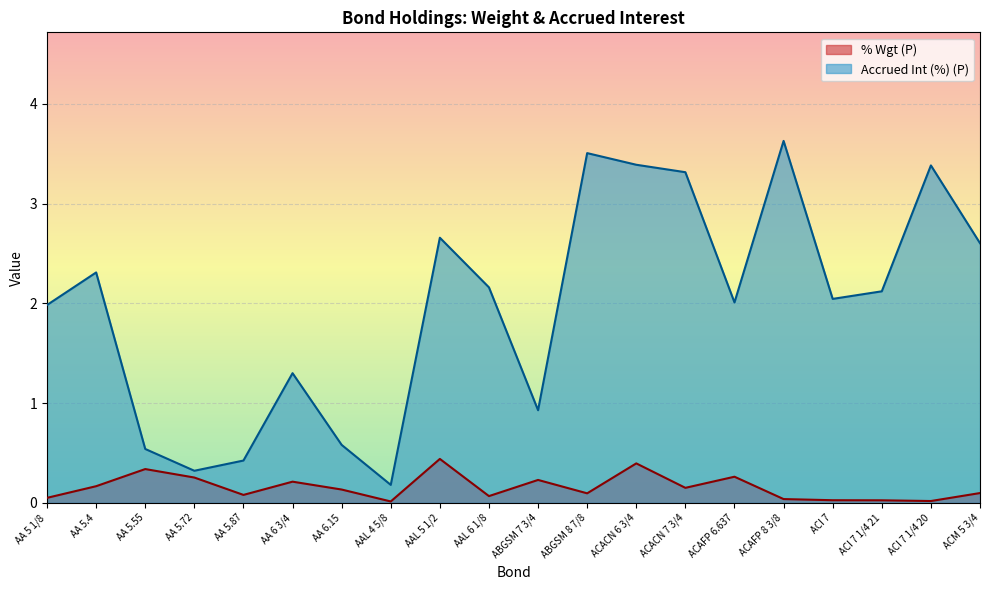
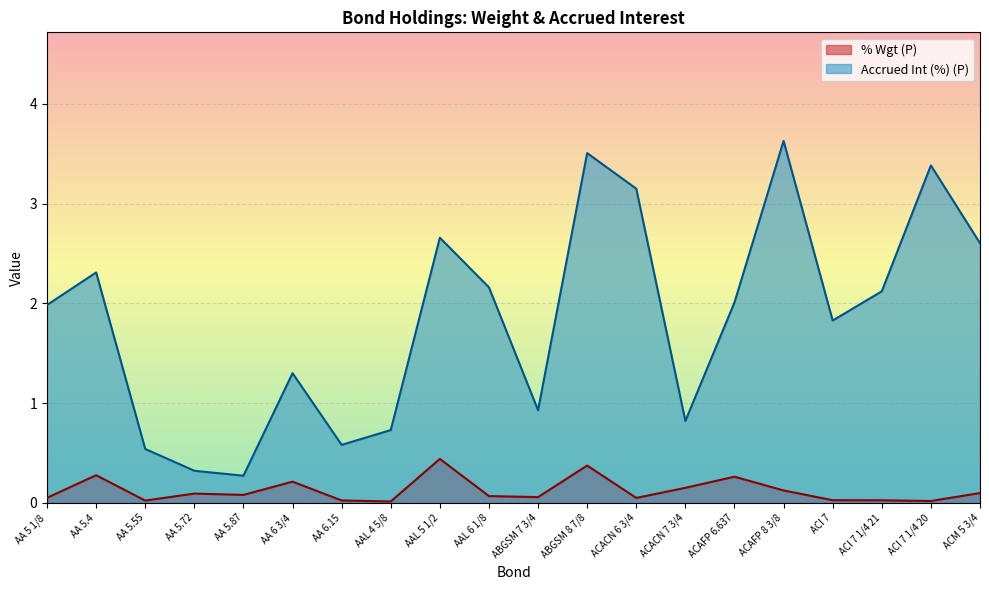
% Wgt (P), AA 5.4: 0.2 -> 0.3
% Wgt (P), AA 5.55: 0.3 -> 0.0
% Wgt (P), AA 5.72: 0.3 -> 0.1
Accrued Int (%) (P), AA 5.87: 0.4 -> 0.3
% Wgt (P), AA 6.15: 0.1 -> 0.0
Accrued Int (%) (P), AAL 4 5/8: 0.2 -> 0.7
% Wgt (P), ABGSM 7 3/4: 0.2 -> 0.1
% Wgt (P), ABGSM 8 7/8: 0.1 -> 0.4
% Wgt (P), ACACN 6 3/4: 0.4 -> 0.0
Accrued Int (%) (P), ACACN 6 3/4: 3.4 -> 3.2
Accrued Int (%) (P), ACACN 7 3/4: 3.3 -> 0.8
% Wgt (P), ACAFP 8 3/8: 0.0 -> 0.1
Accrued Int (%) (P), ACI 7: 2.0 -> 1.8
